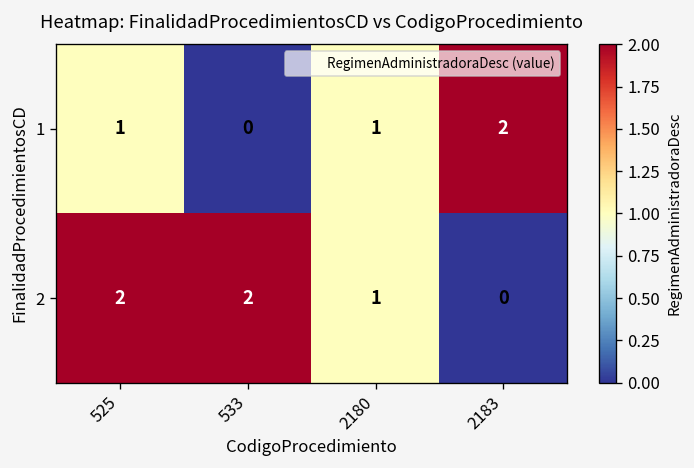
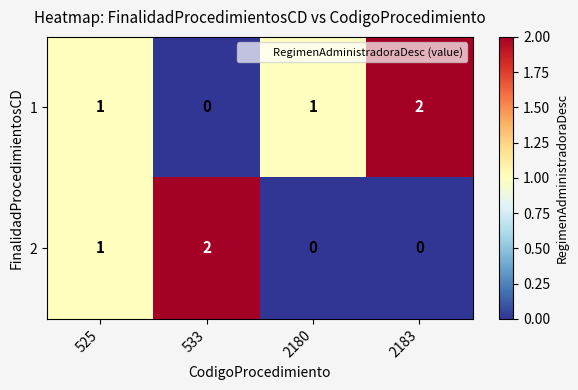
2, 525: 2 -> 1
2, 2180: 1 -> 0
